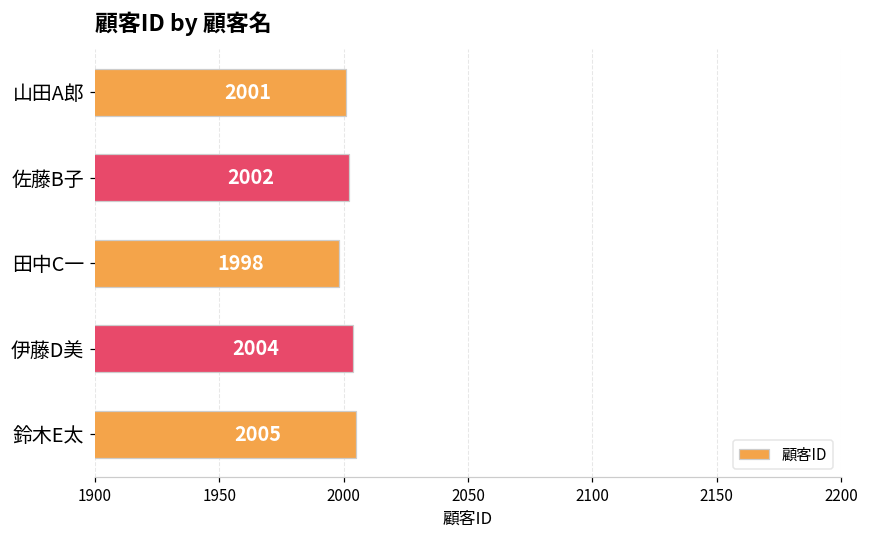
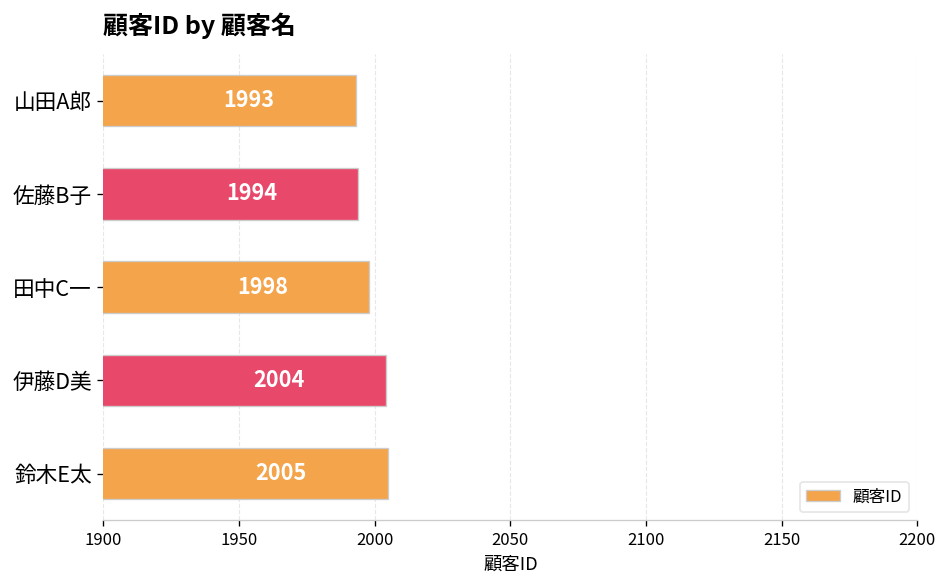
山田A郎: 2001 -> 1993
佐藤B子: 2002 -> 1994
